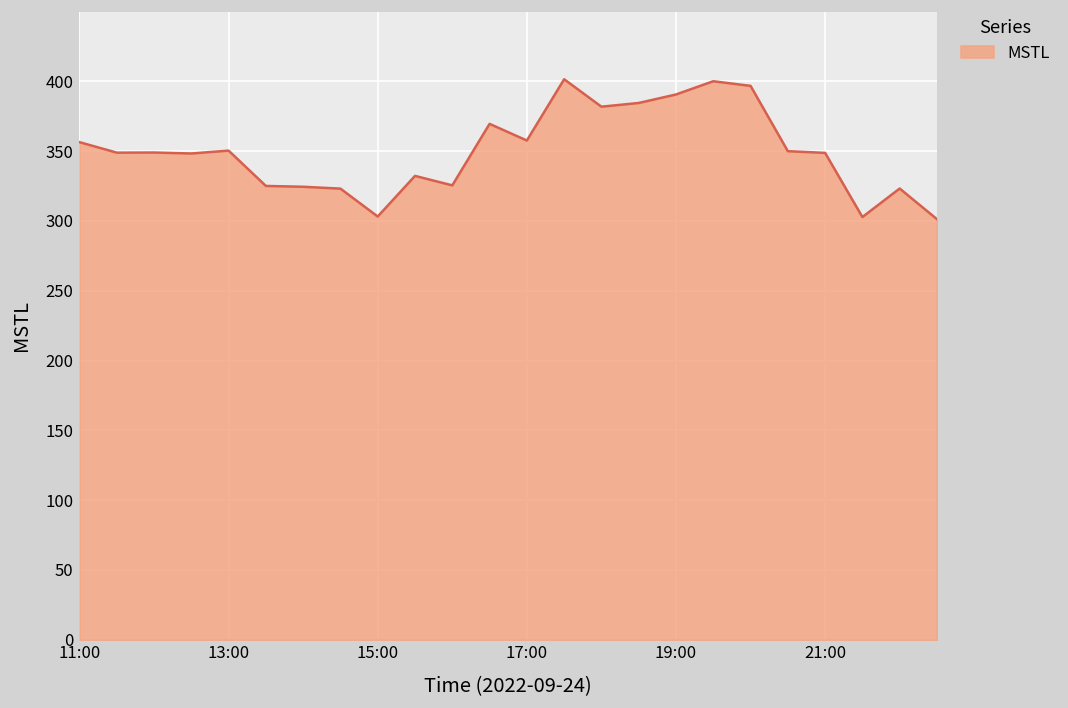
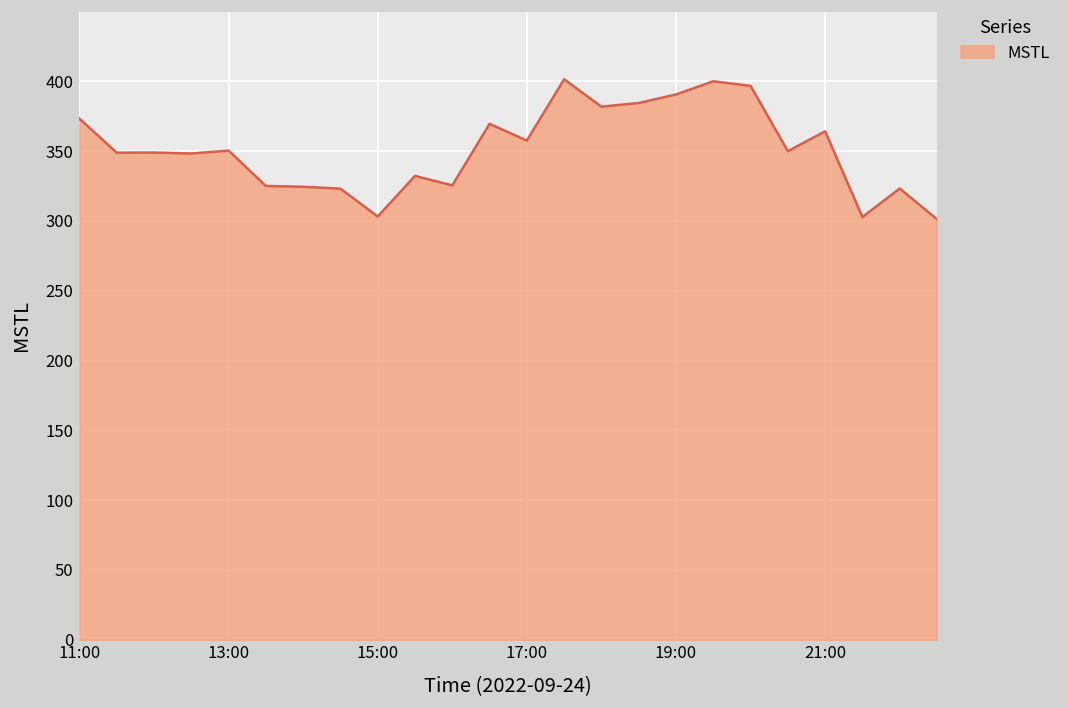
11:00: 356 -> 373
21:00: 349 -> 364
